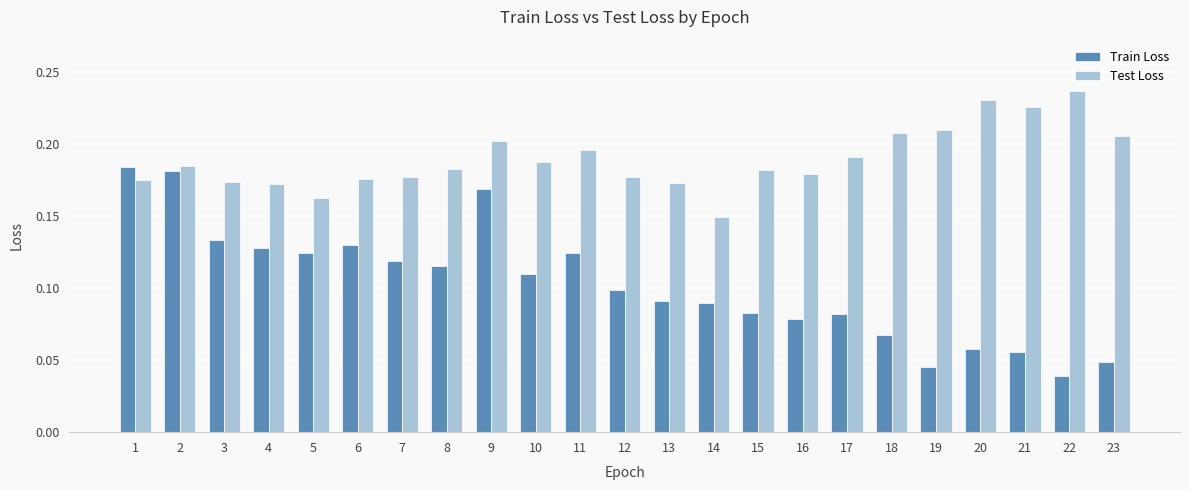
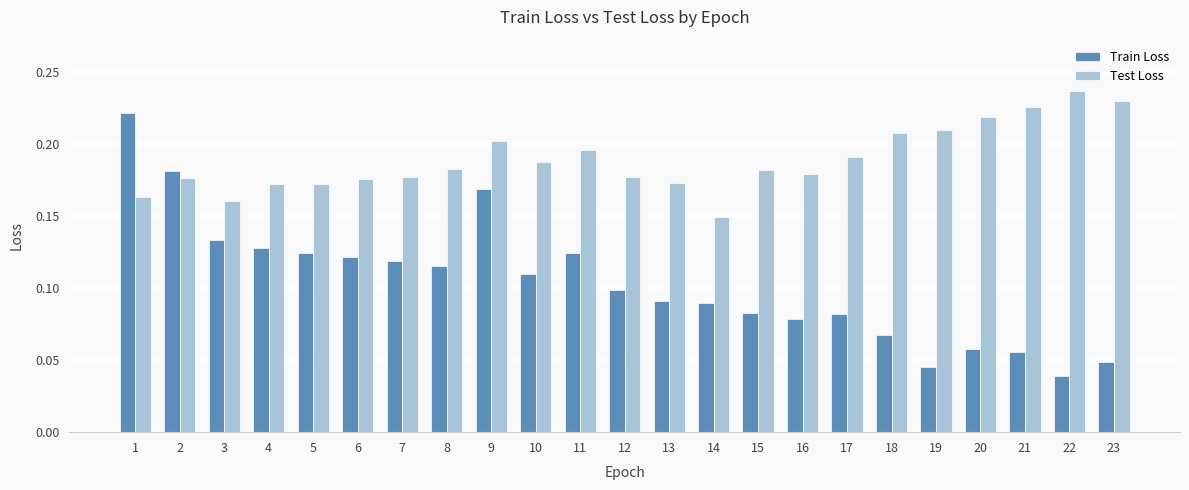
Train Loss, 1: 0.184 -> 0.222
Test Loss, 1: 0.175 -> 0.163
Test Loss, 2: 0.185 -> 0.177
Test Loss, 3: 0.173 -> 0.160
Test Loss, 5: 0.163 -> 0.172
Train Loss, 6: 0.130 -> 0.122
Test Loss, 20: 0.230 -> 0.219
Test Loss, 23: 0.206 -> 0.230
